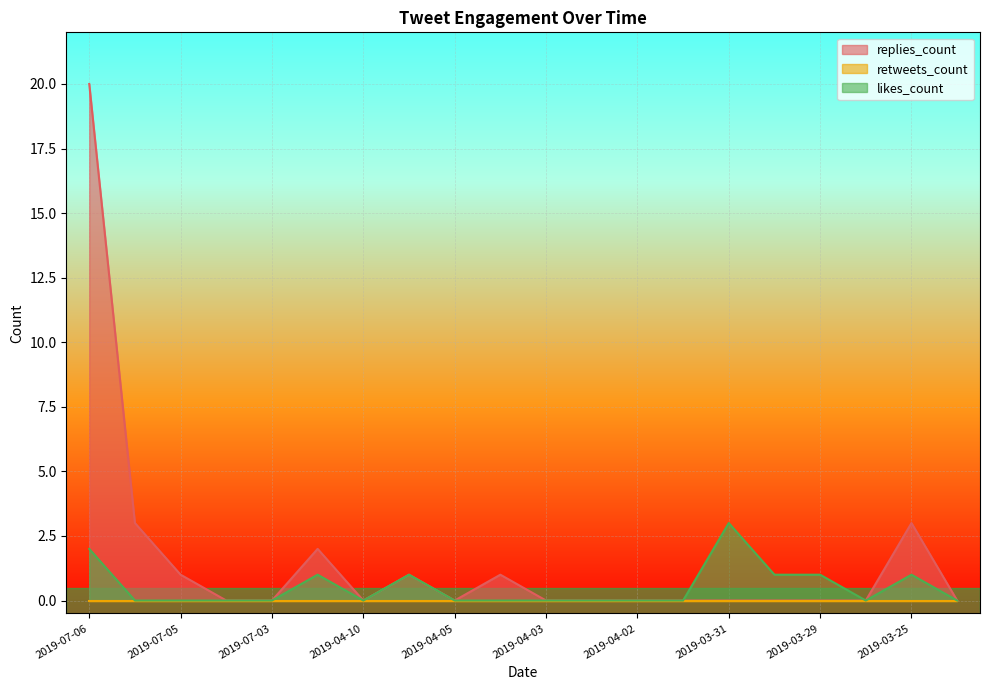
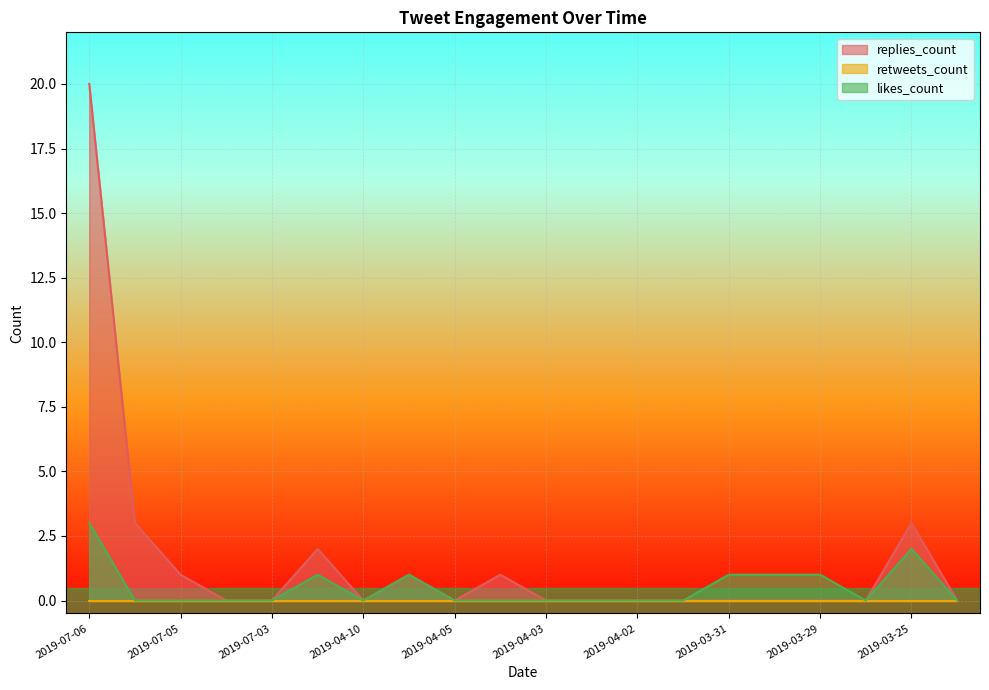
likes_count, 2019-07-06: 2 -> 3
likes_count, 2019-03-31: 3 -> 1
likes_count, 2019-03-25: 1 -> 2
